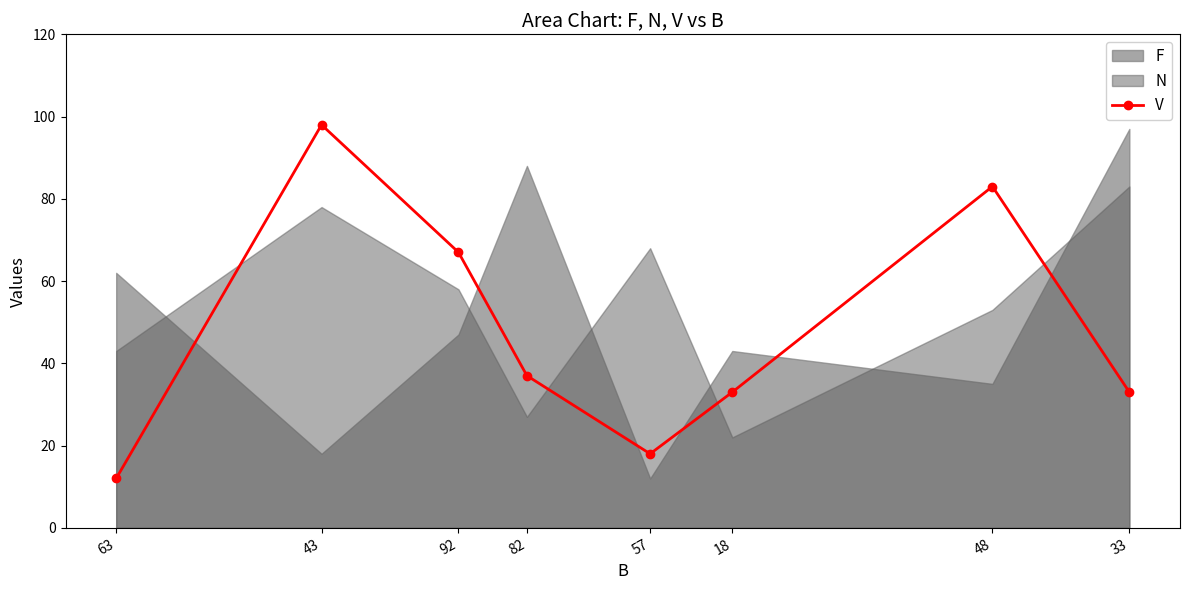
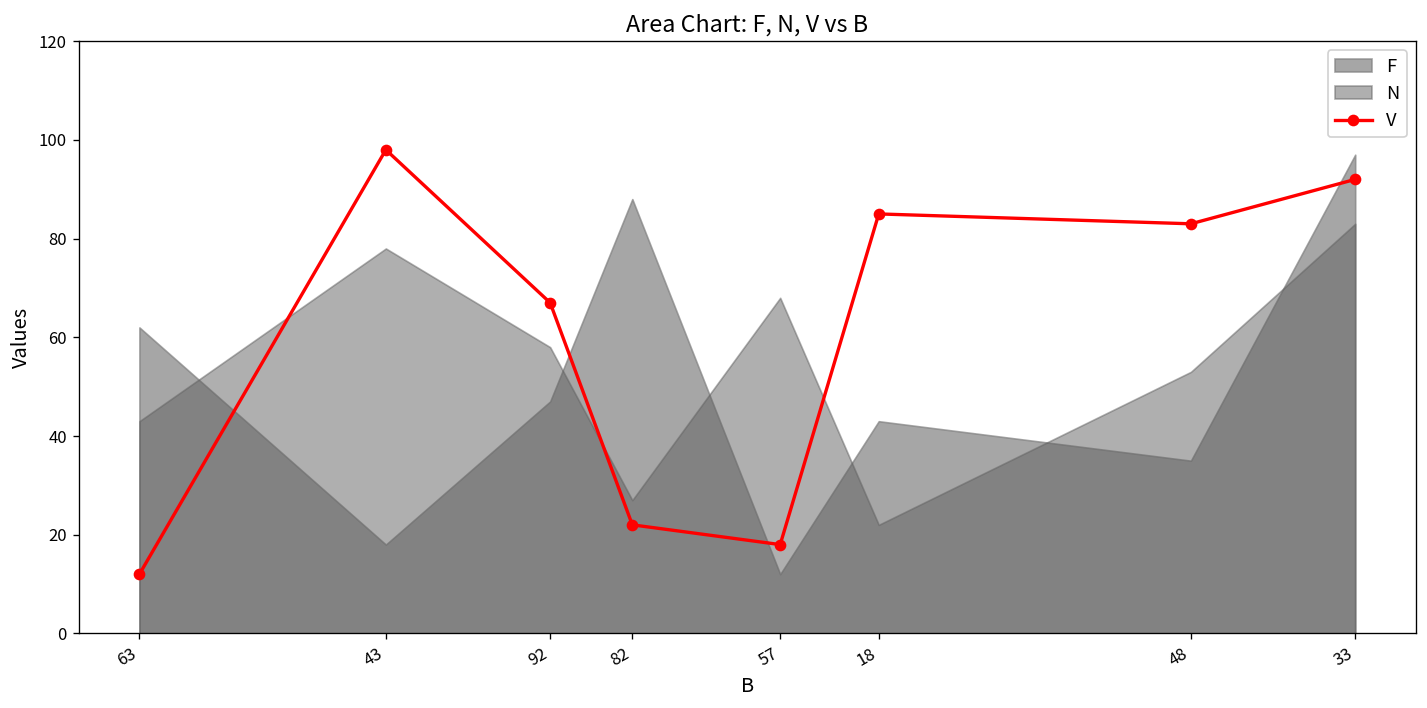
V, 82: 37 -> 22
V, 18: 33 -> 85
V, 33: 33 -> 92
